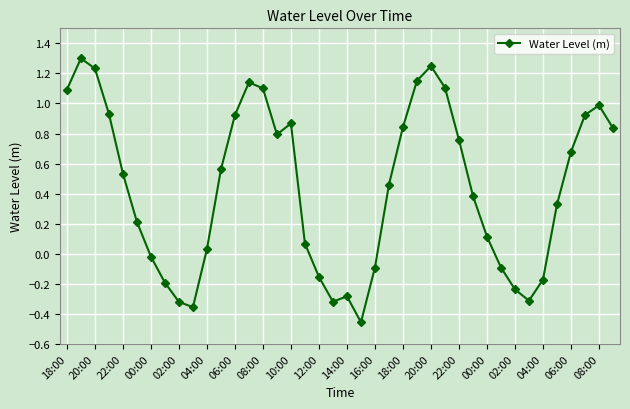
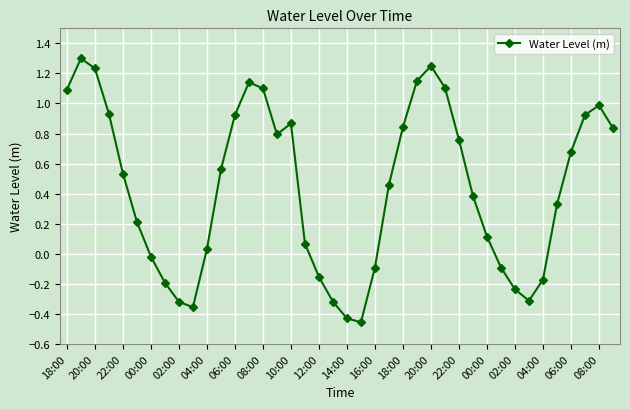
14:00: -0.28 -> -0.43
